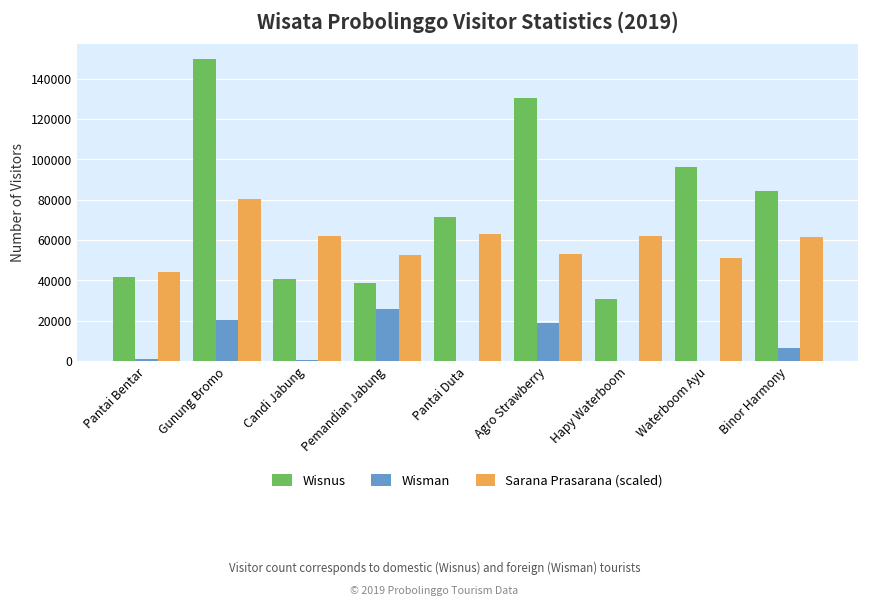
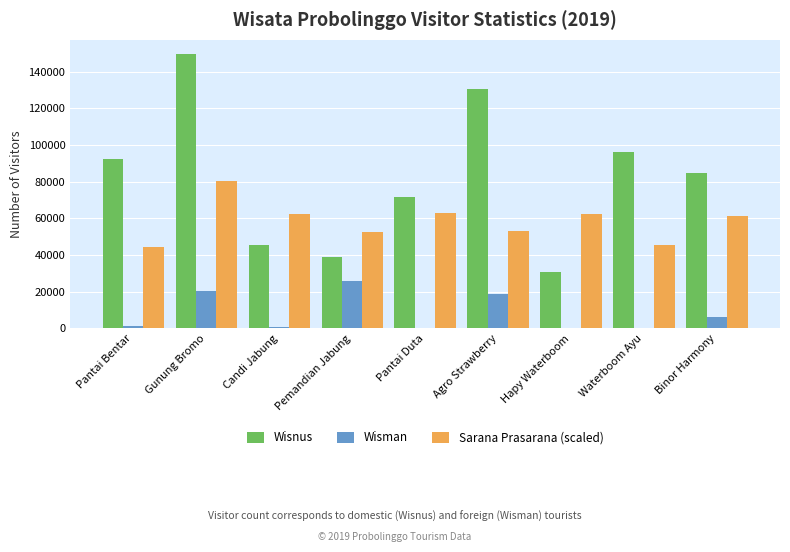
Wisnus, Pantai Bentar: 41000 -> 93000
Wisnus, Candi Jabung: 41000 -> 45000
Sarana Prasarana (scaled), Waterboom Ayu: 51000 -> 46000
